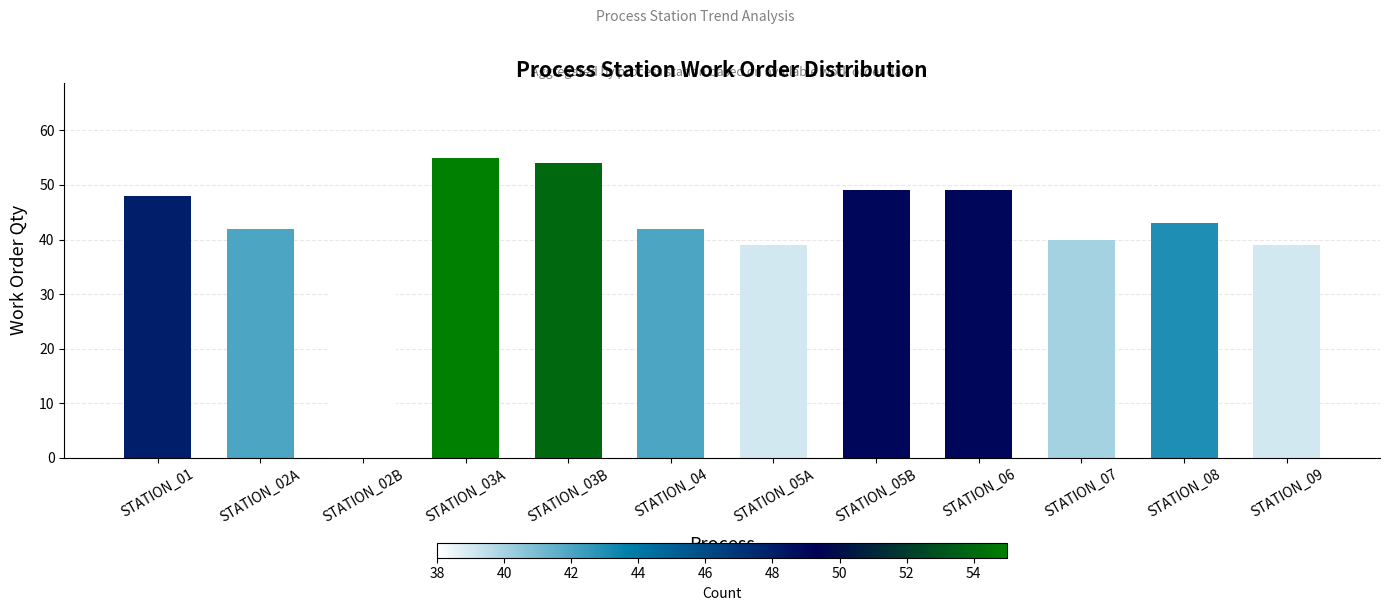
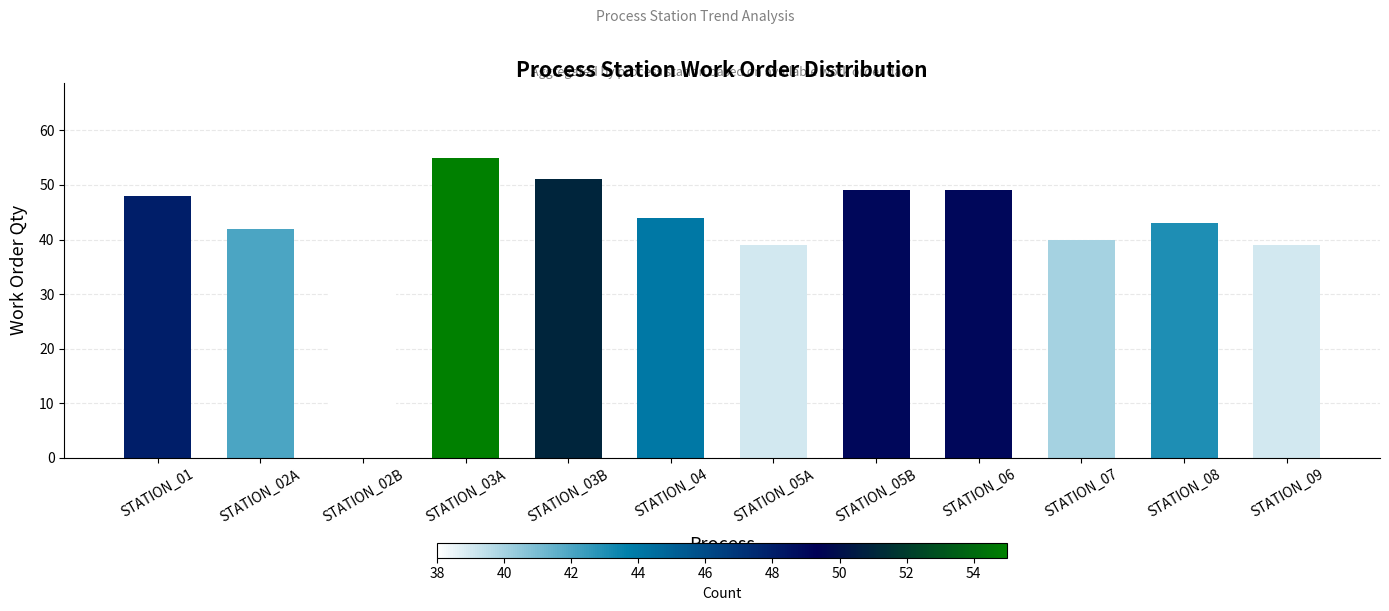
STATION_03B: 54 -> 51
STATION_04: 42 -> 44
